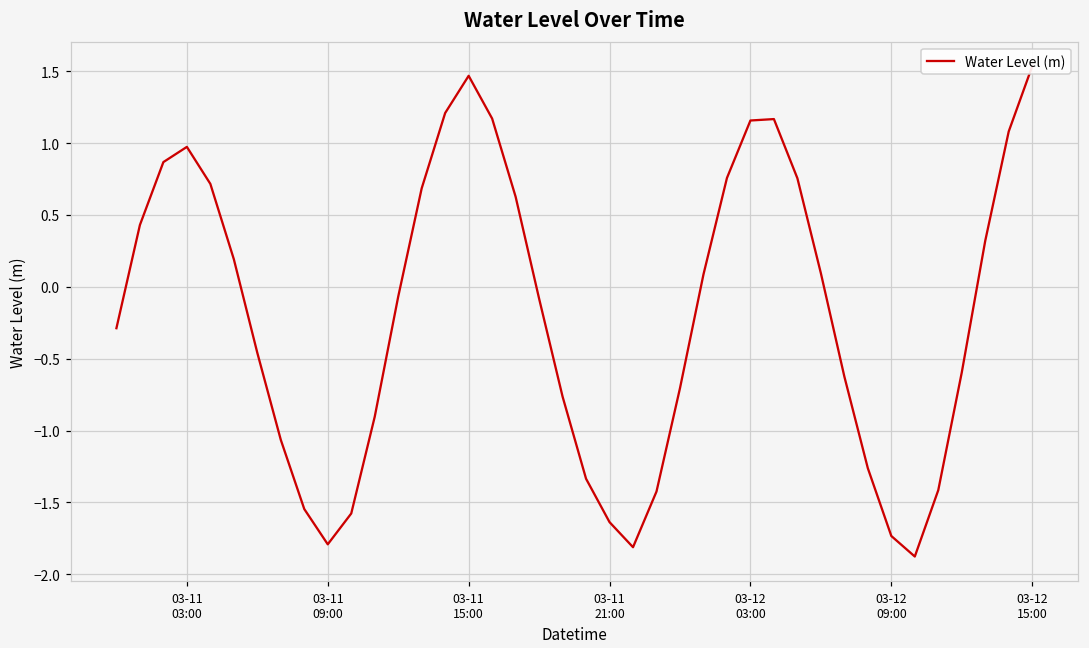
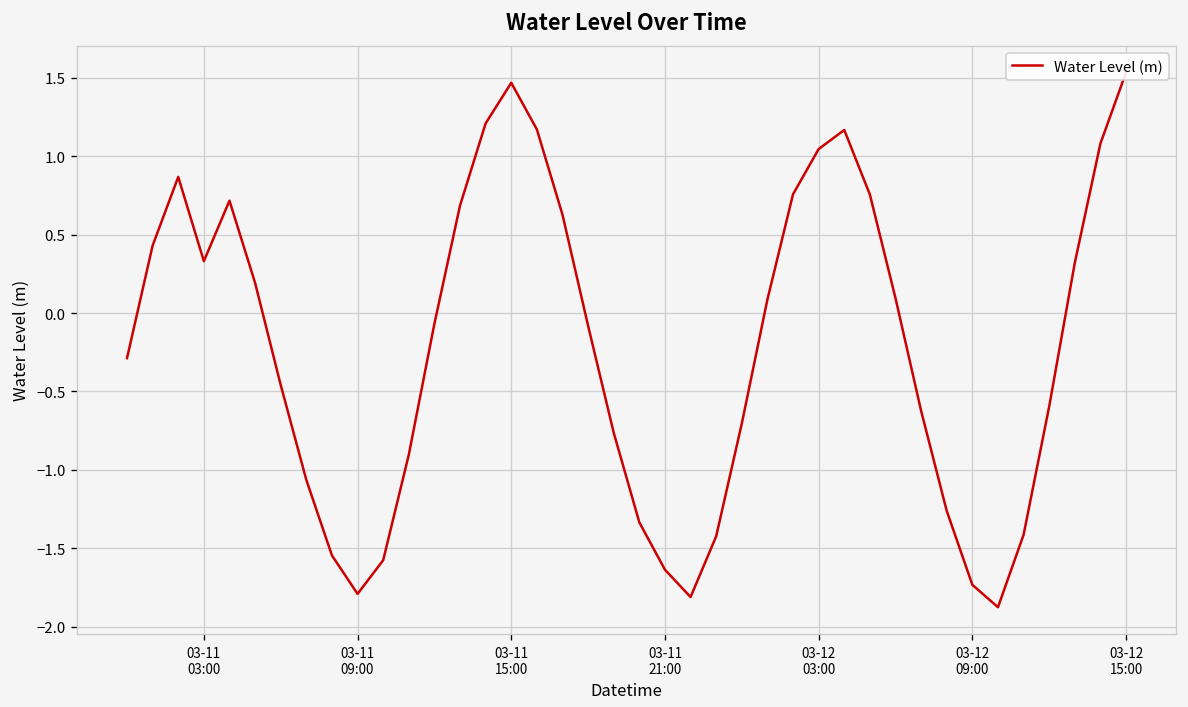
03-11 03:00: 0.97 -> 0.33
03-12 03:00: 1.16 -> 1.05
